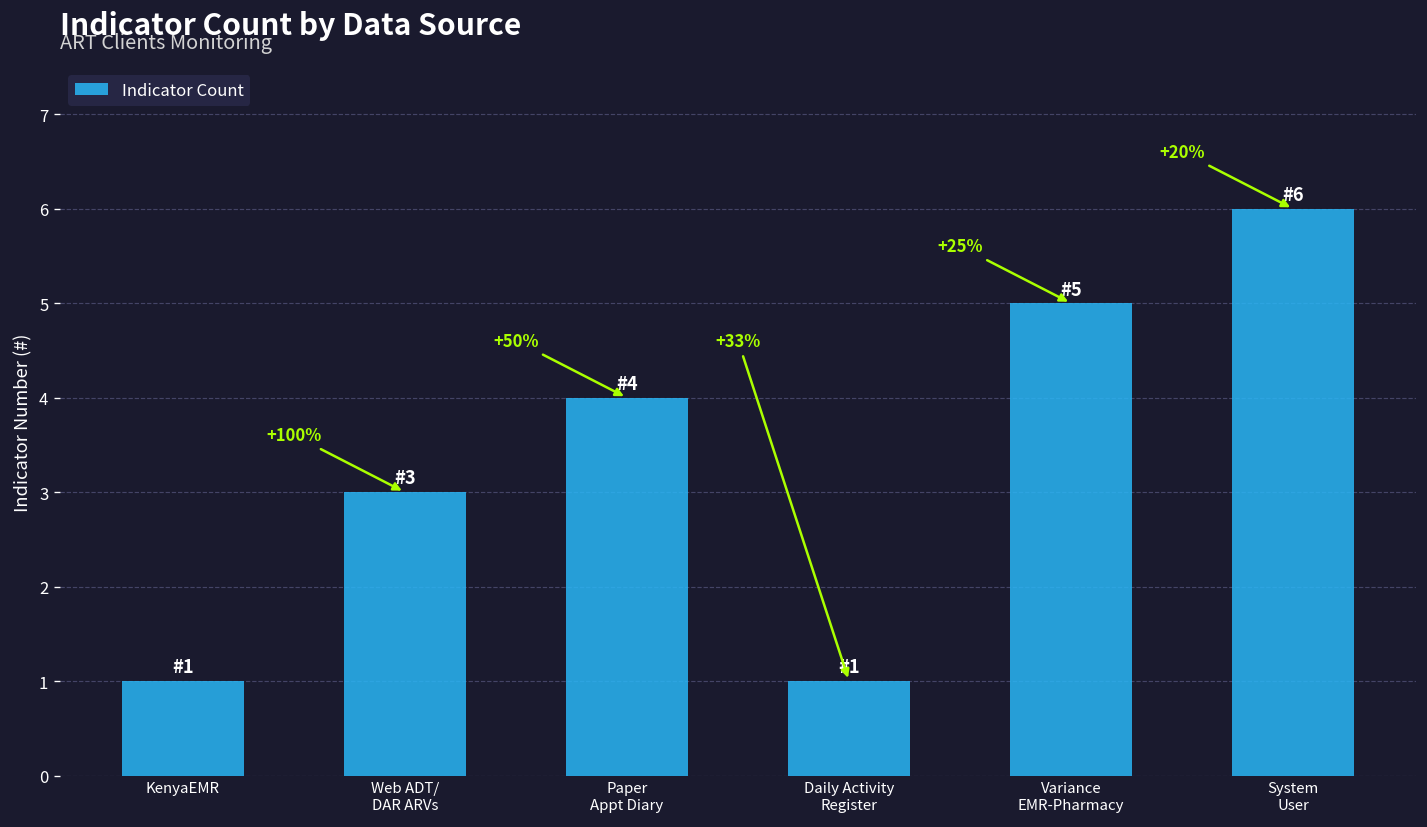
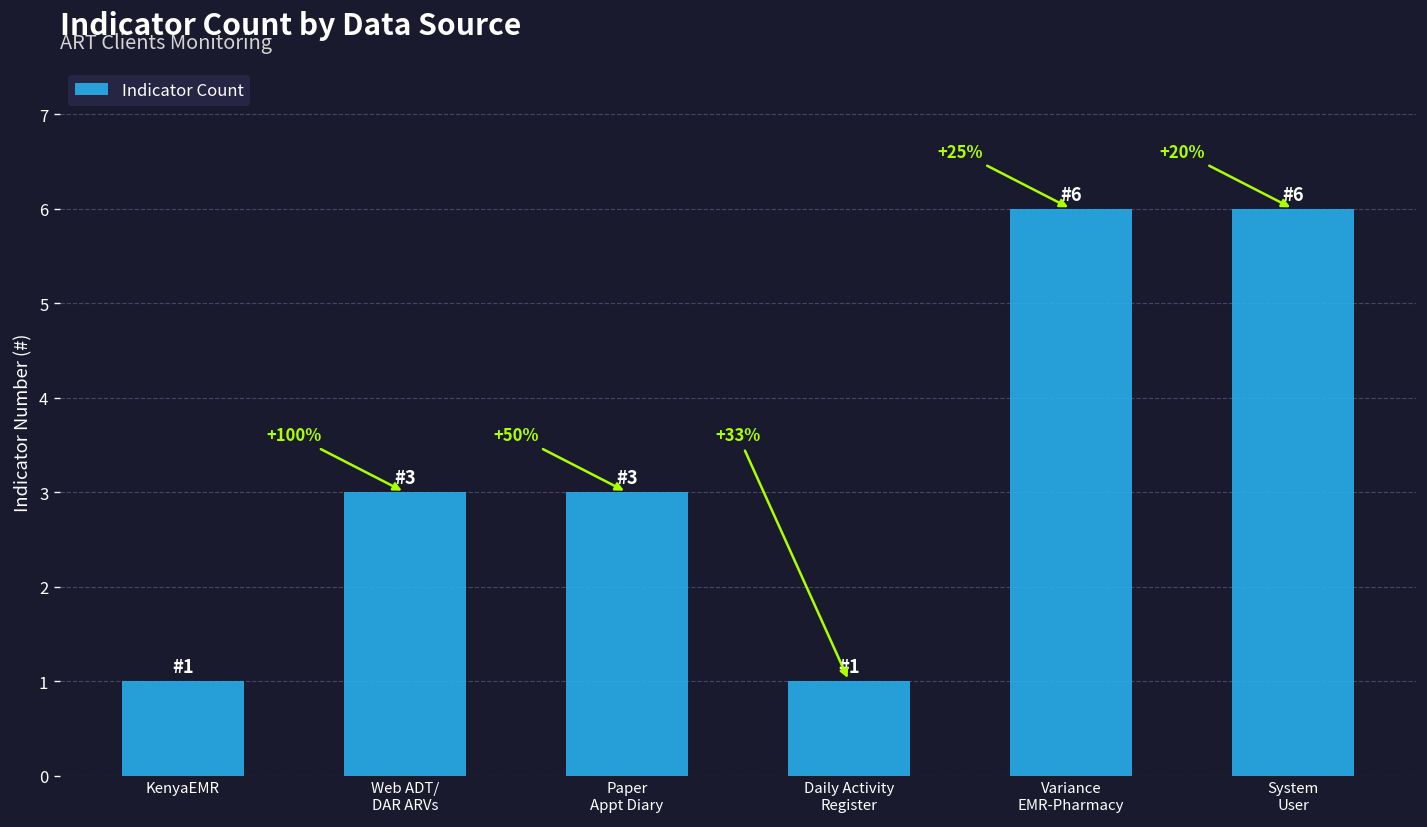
Paper Appt Diary: 4 -> 3
Variance EMR-Pharmacy: 5 -> 6
